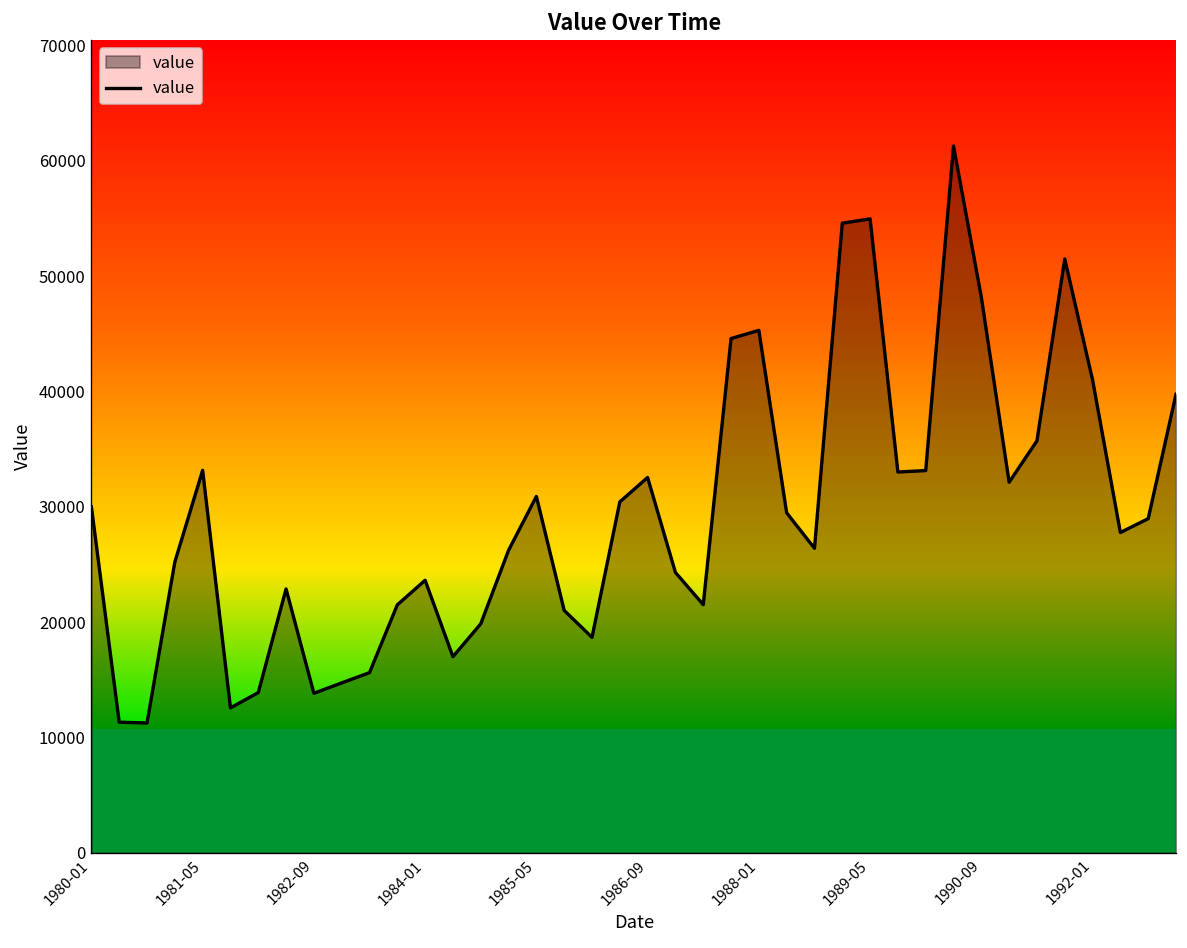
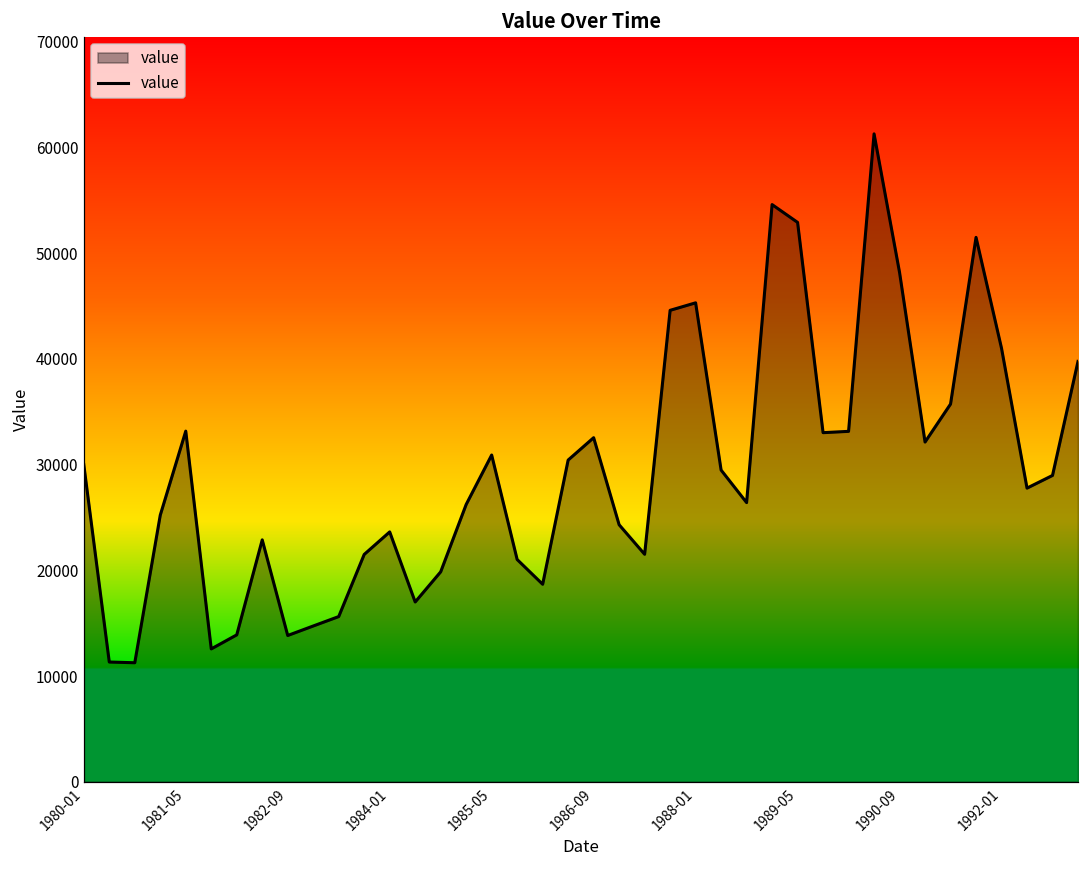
1989-05: 55000 -> 53000
